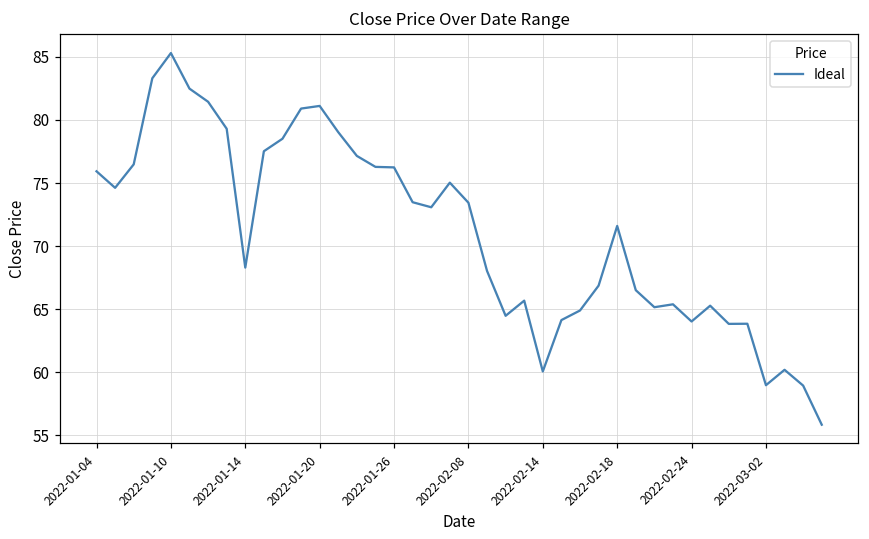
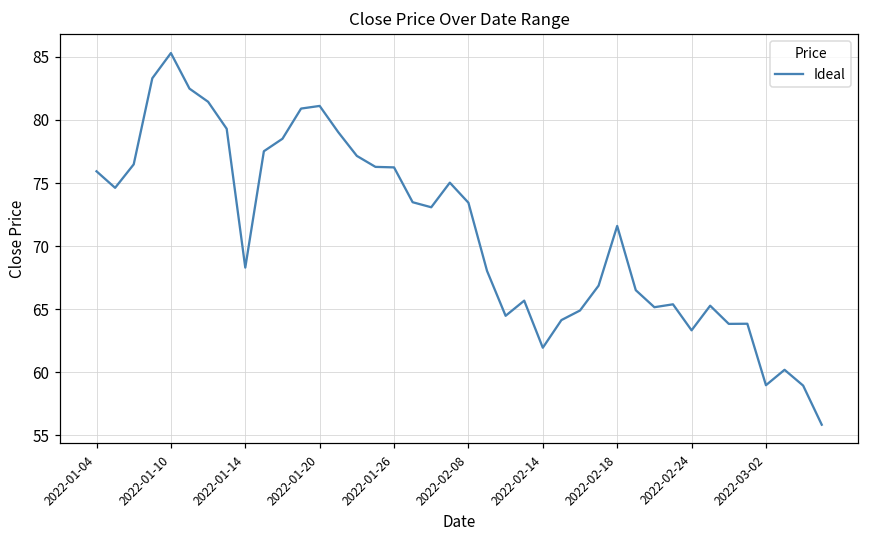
2022-02-14: 60.1 -> 62.0
2022-02-24: 64.0 -> 63.3
